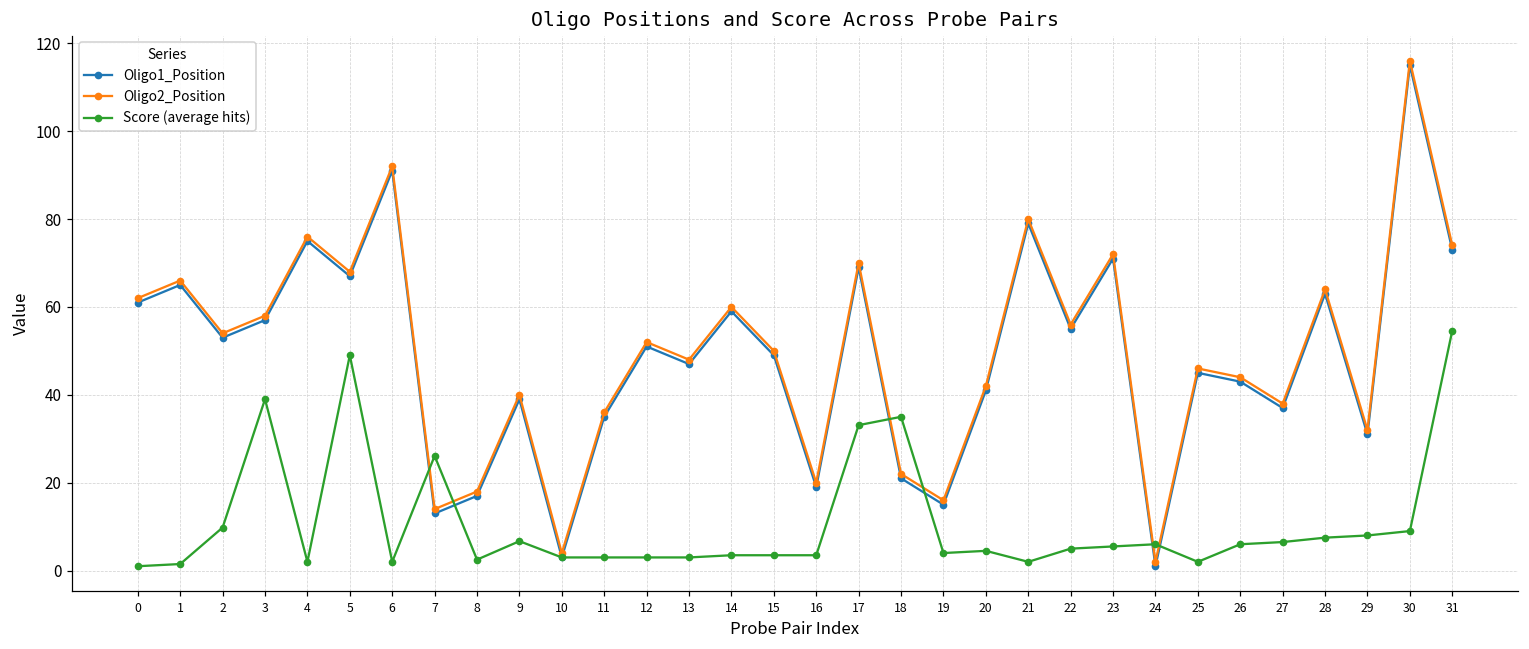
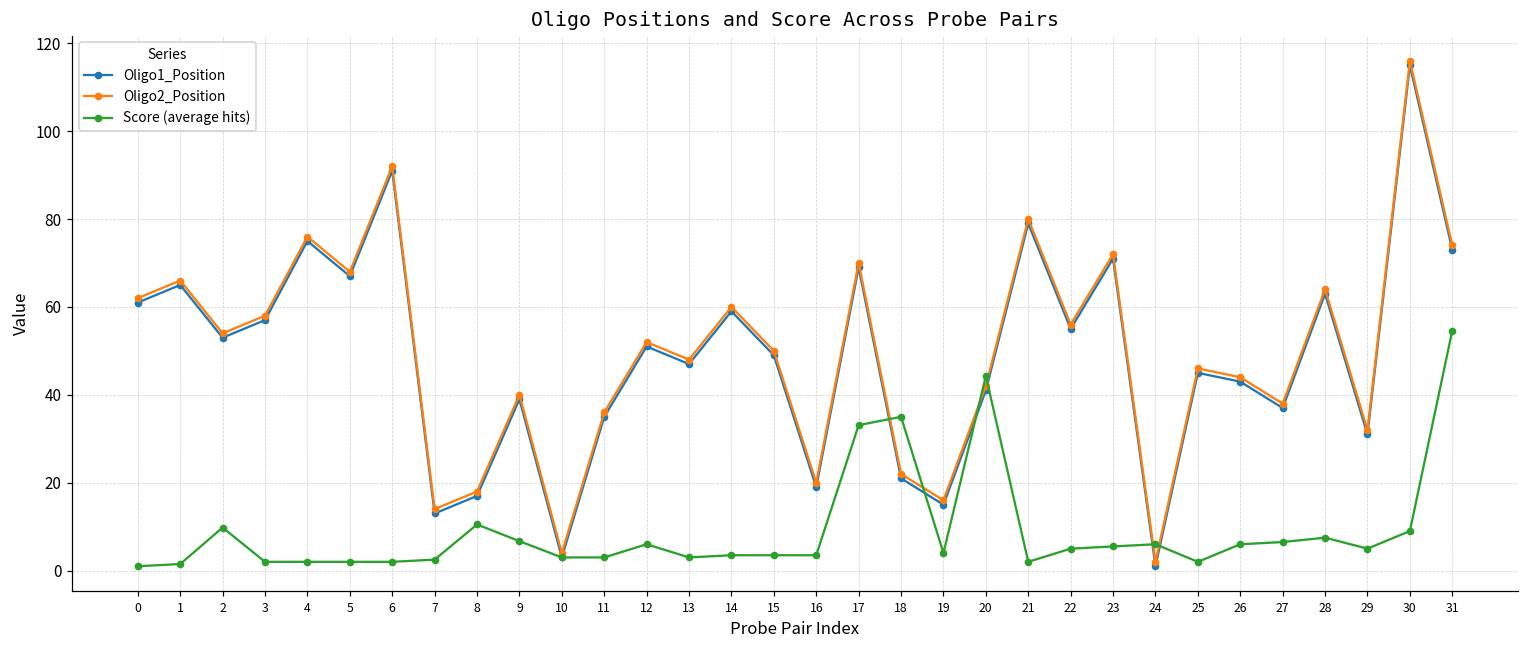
Score (average hits), 3: 39 -> 2
Score (average hits), 5: 49 -> 2
Score (average hits), 7: 26 -> 3
Score (average hits), 8: 3 -> 11
Score (average hits), 12: 3 -> 6
Score (average hits), 20: 5 -> 44
Score (average hits), 29: 8 -> 5
